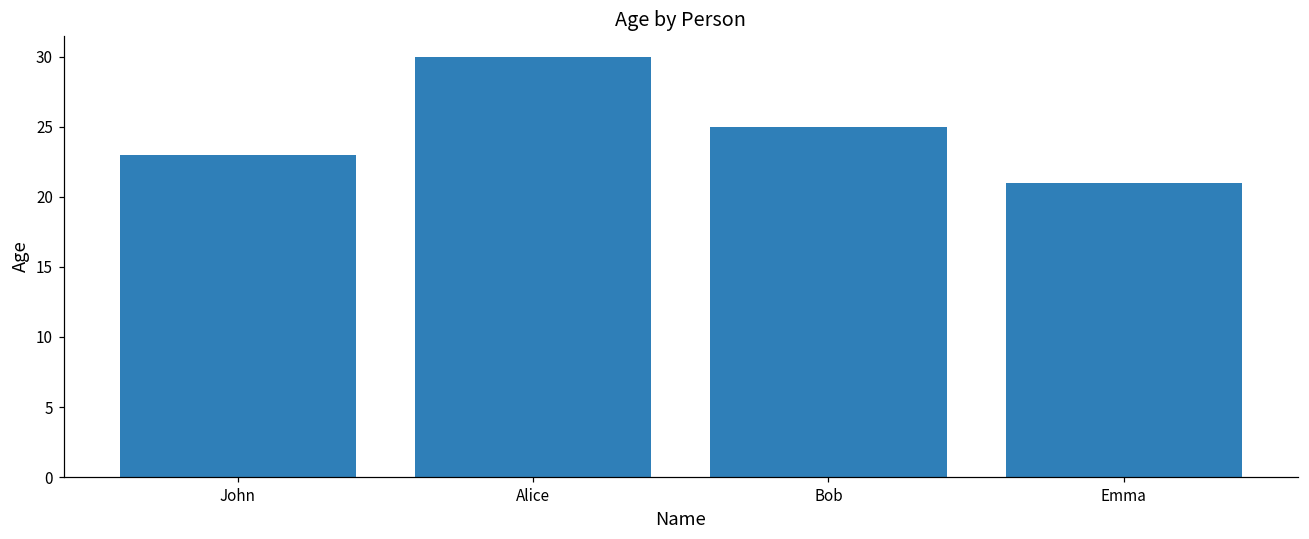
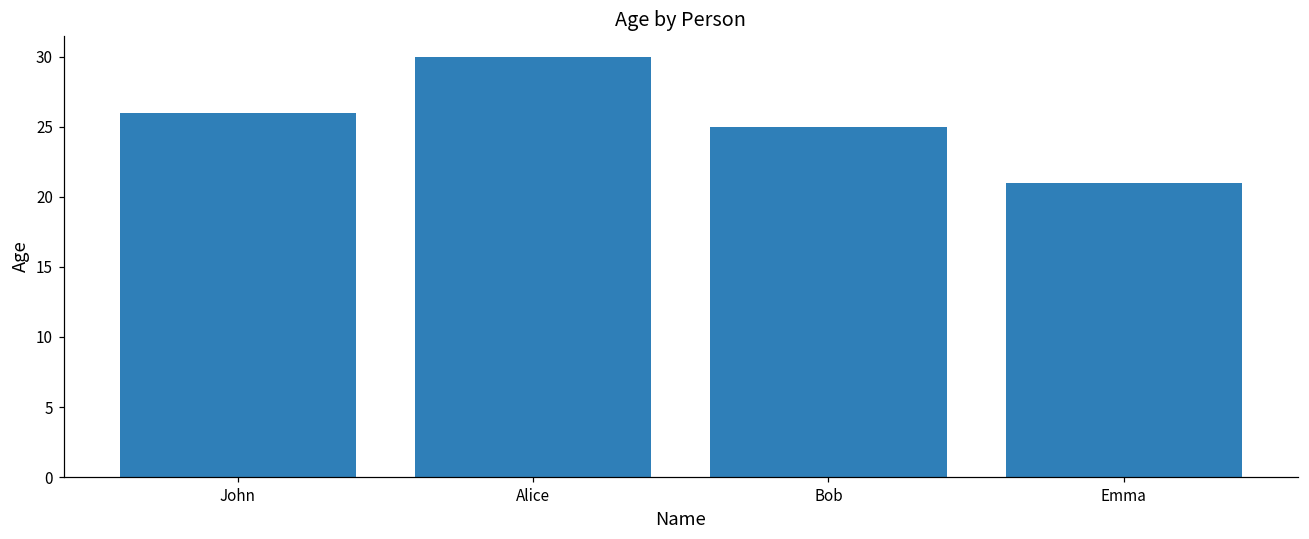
John: 23 -> 26
